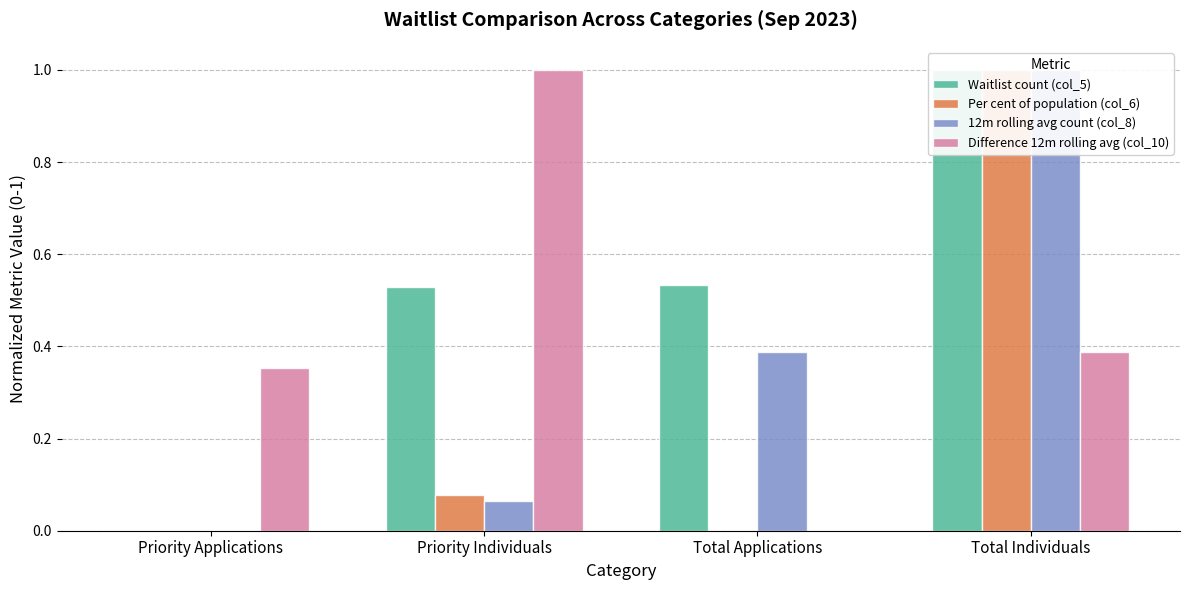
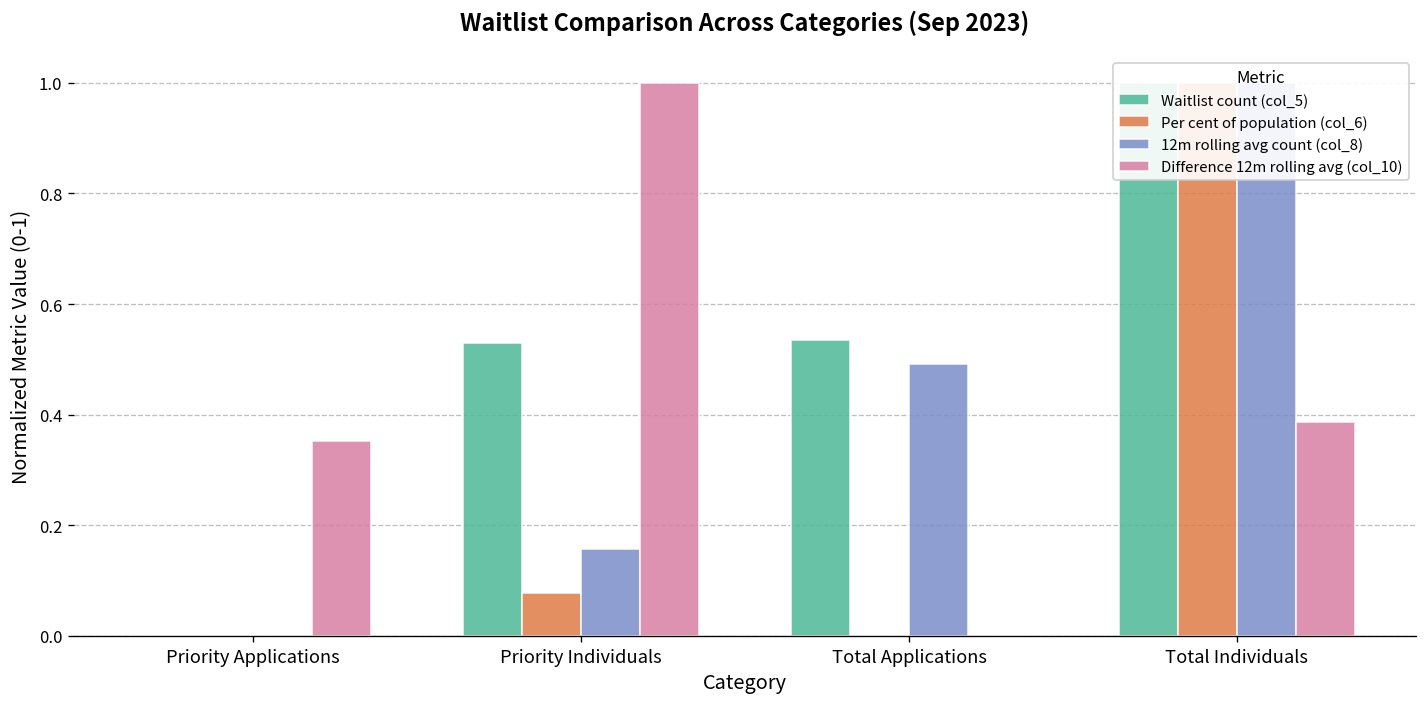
12m rolling avg count (col_8), Priority Individuals: 0.06 -> 0.16
12m rolling avg count (col_8), Total Applications: 0.39 -> 0.49
